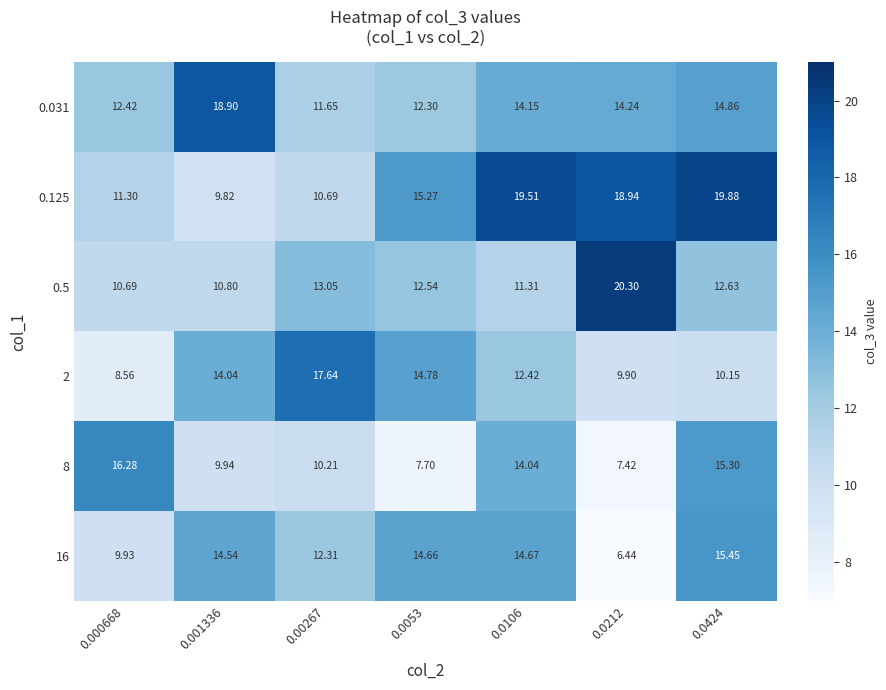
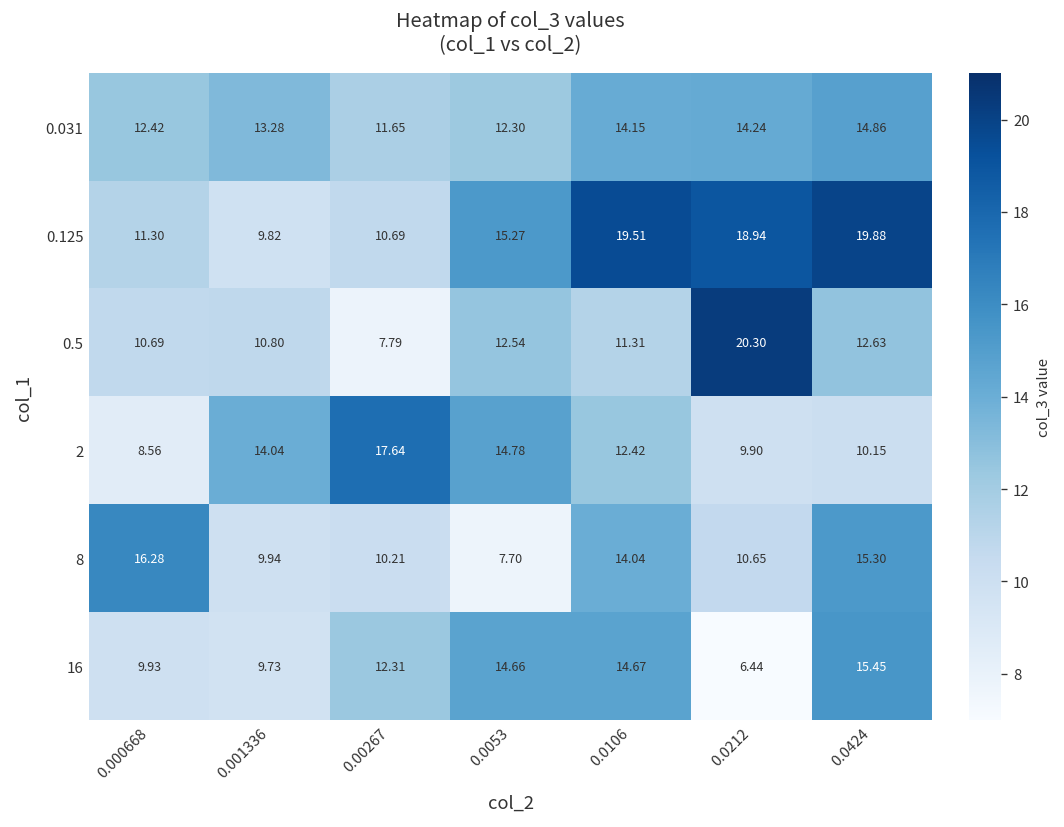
0.031, 0.001336: 18.90 -> 13.28
0.5, 0.00267: 13.05 -> 7.79
8, 0.0212: 7.42 -> 10.65
16, 0.001336: 14.54 -> 9.73
